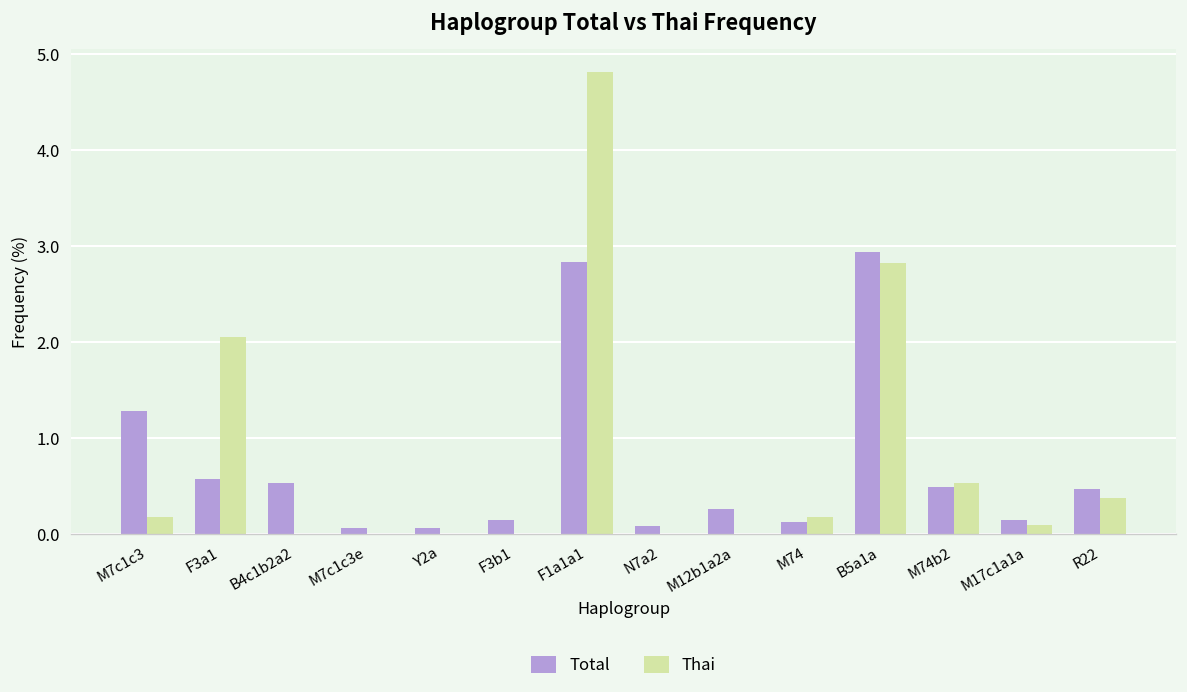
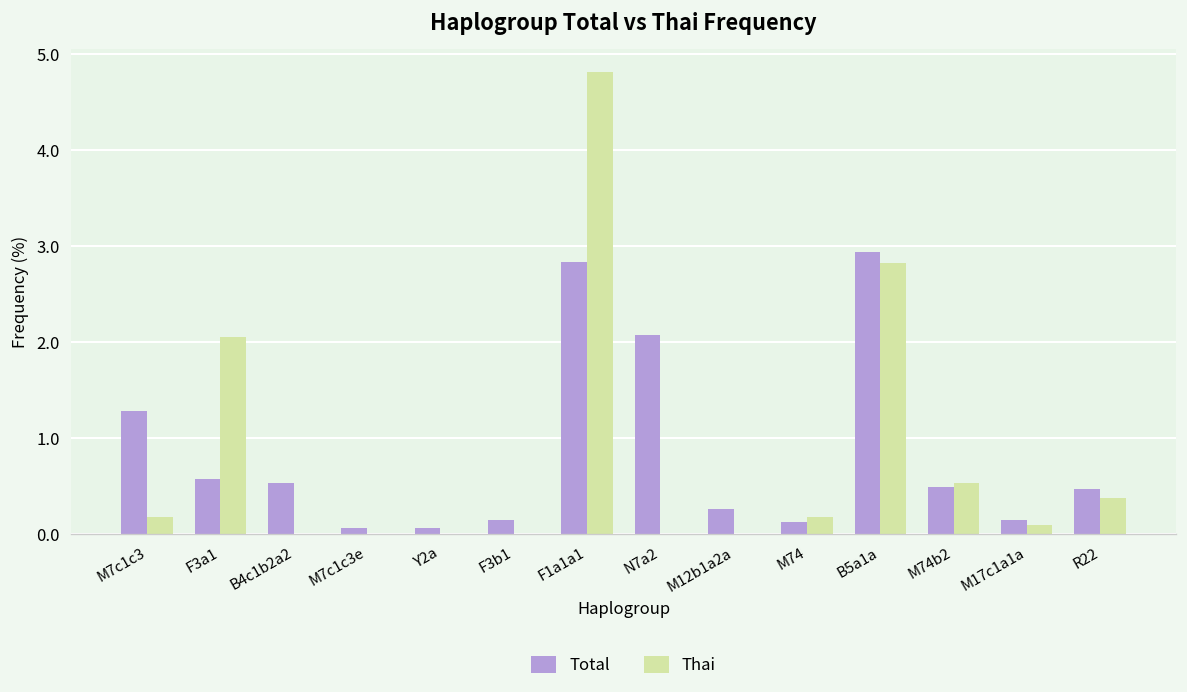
Total, N7a2: 0.1 -> 2.1
